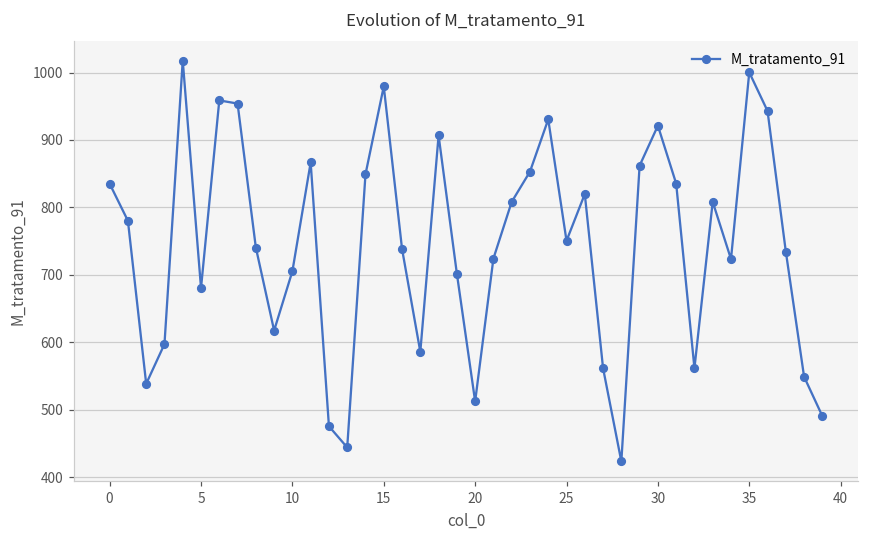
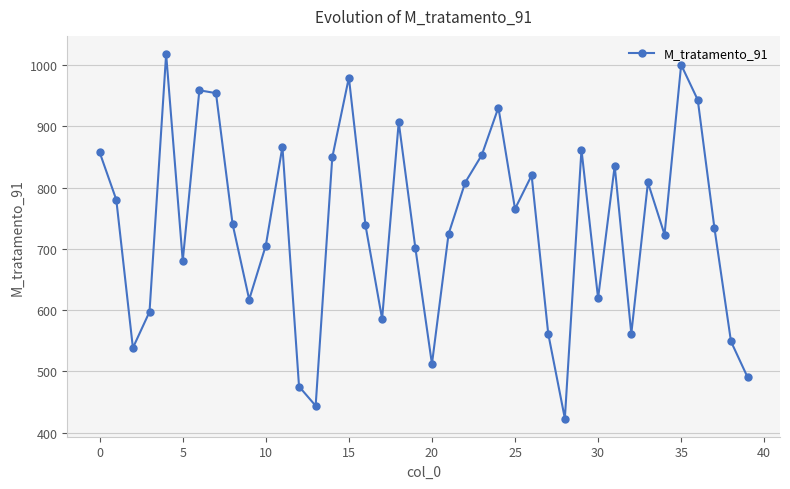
0: 840 -> 860
25: 750 -> 770
30: 920 -> 620
